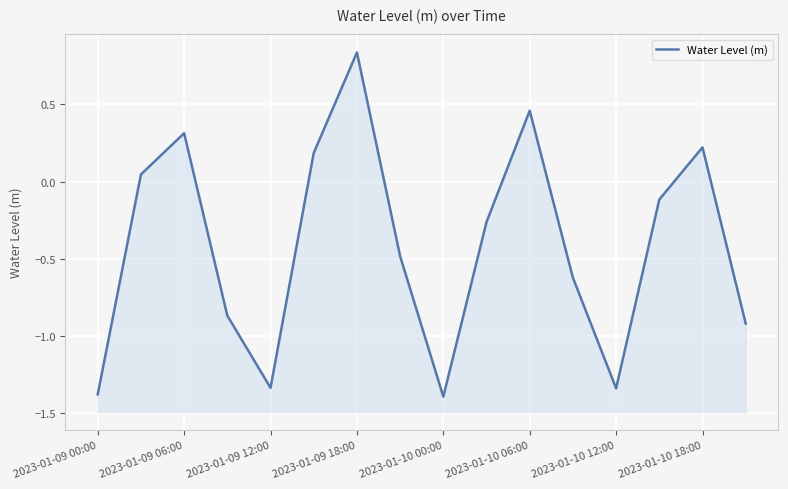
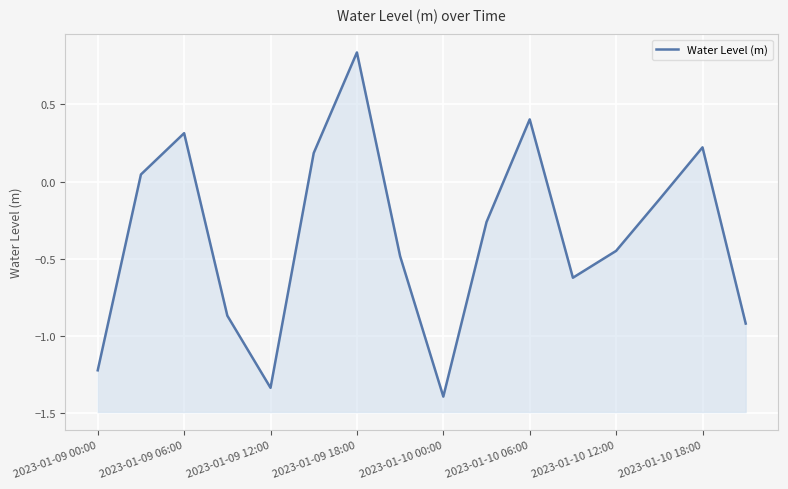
2023-01-09 00:00: -1.38 -> -1.22
2023-01-10 06:00: 0.46 -> 0.40
2023-01-10 12:00: -1.34 -> -0.45
